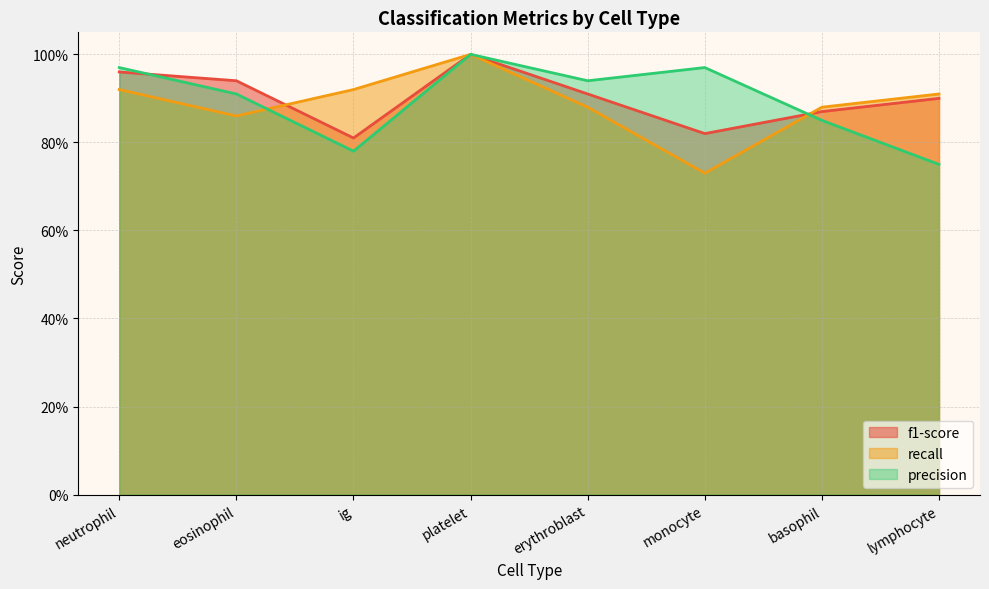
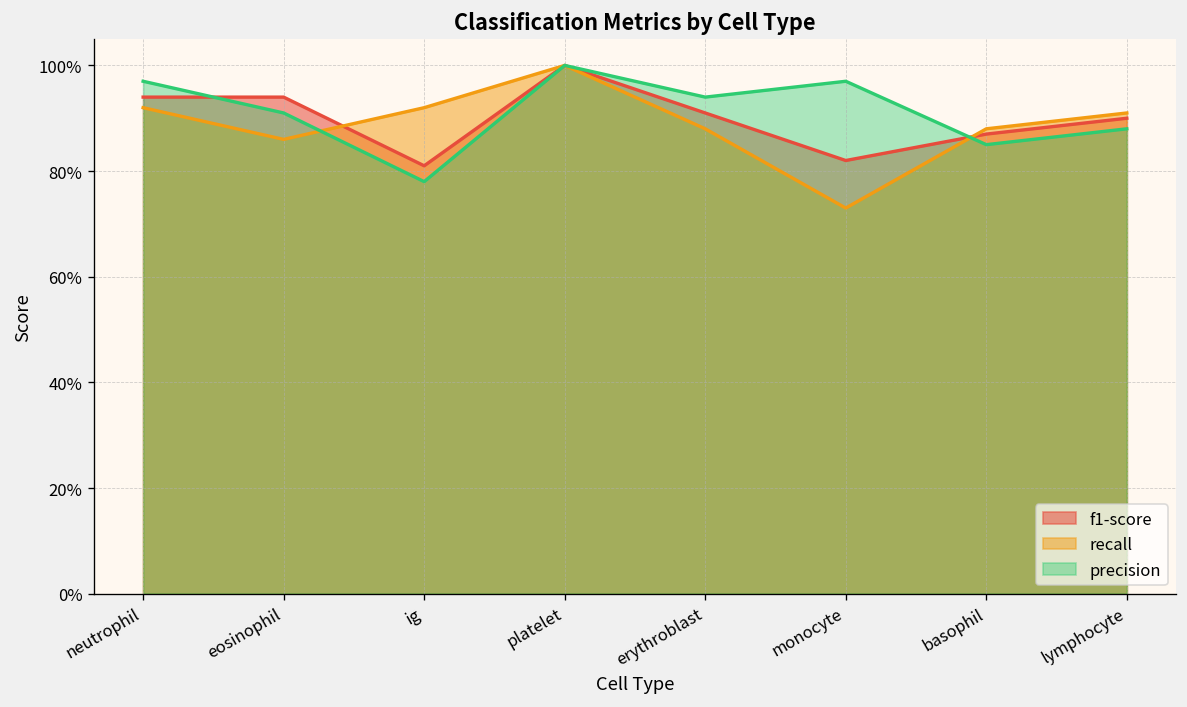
f1-score, neutrophil: 96% -> 94%
precision, lymphocyte: 75% -> 88%
